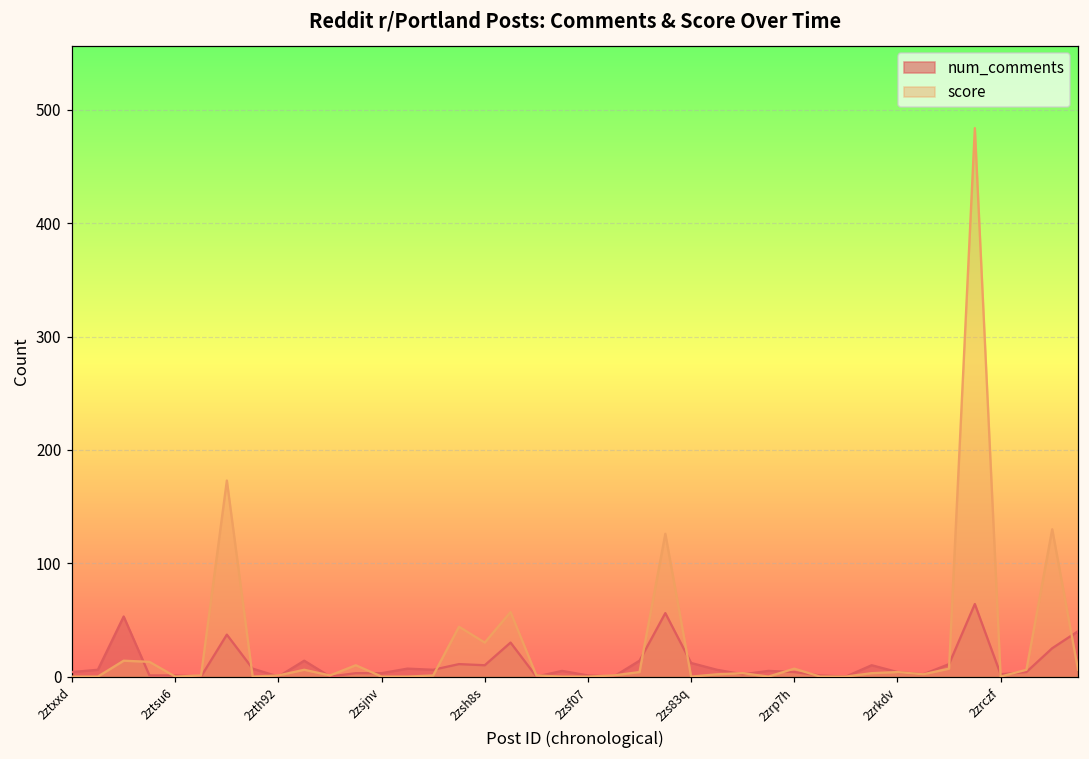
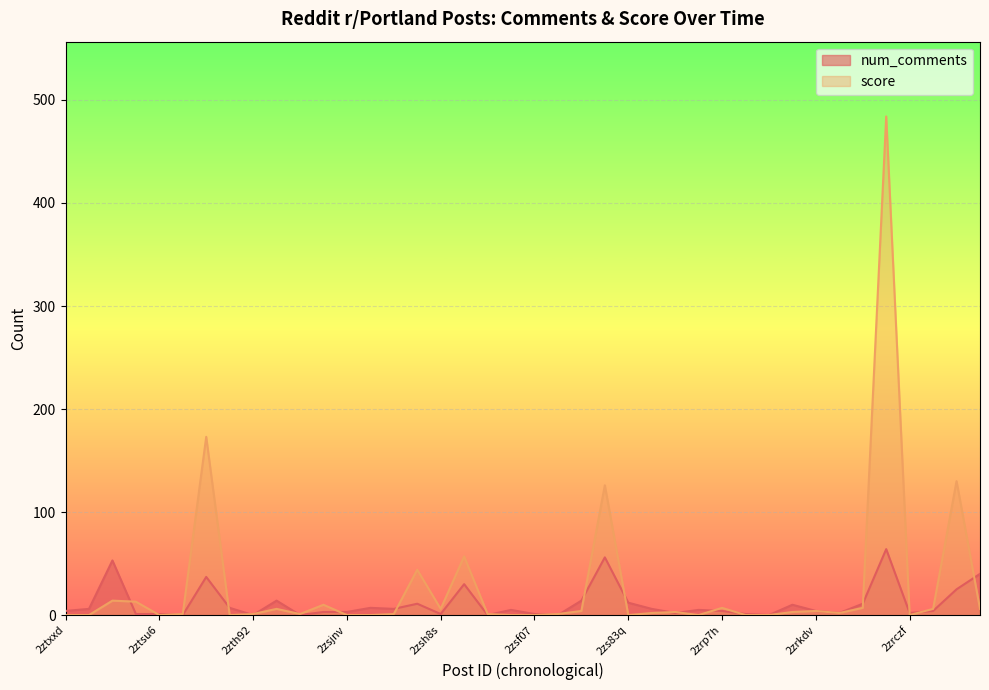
num_comments, 2zsh8s: 10 -> 1
score, 2zsh8s: 30 -> 6
